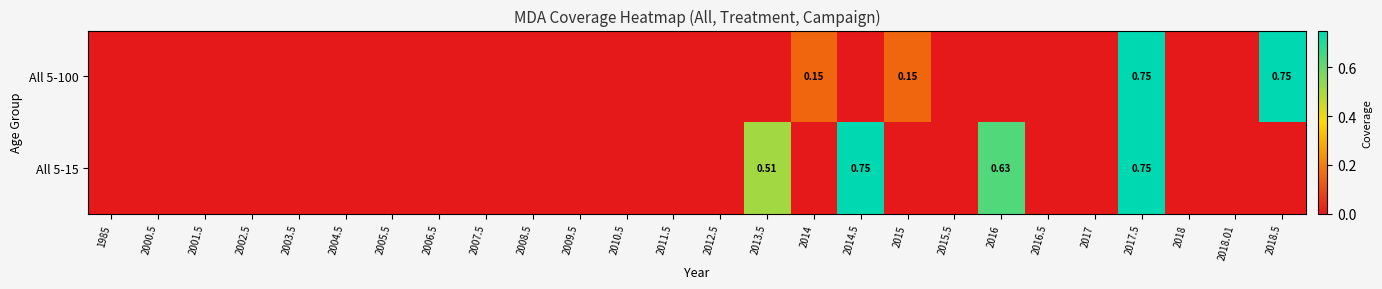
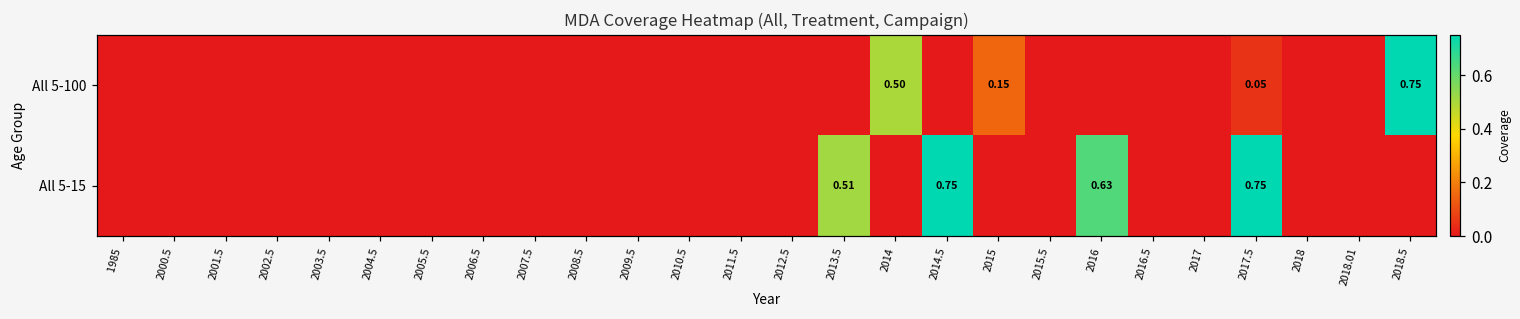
All 5-100, 2014: 0.15 -> 0.50
All 5-100, 2017.5: 0.75 -> 0.05
